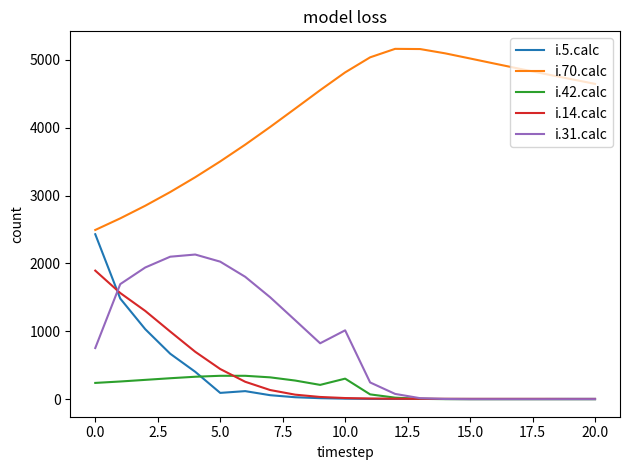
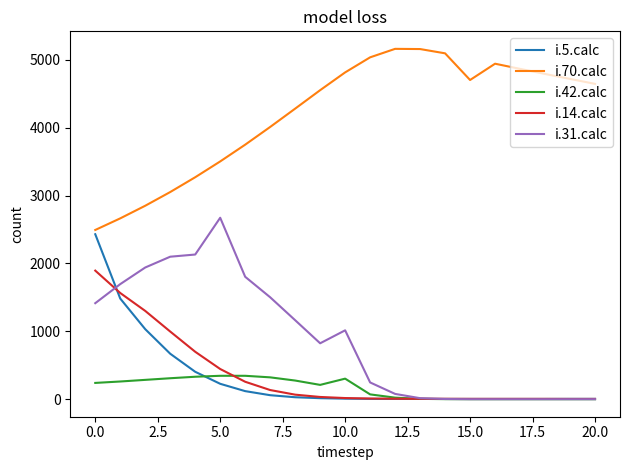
i.31.calc, 0.0: 800 -> 1400
i.5.calc, 5.0: 100 -> 200
i.31.calc, 5.0: 2000 -> 2700
i.70.calc, 15.0: 5000 -> 4700
